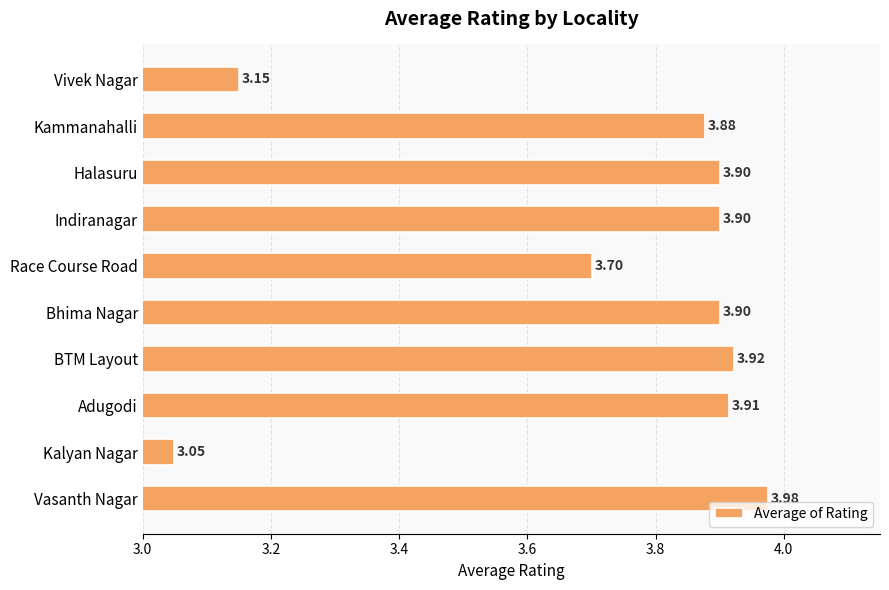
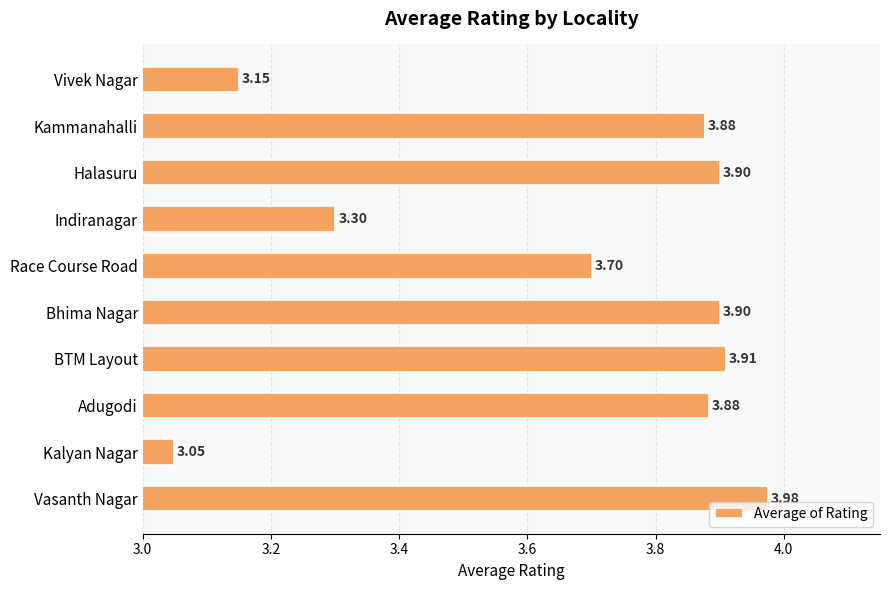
Indiranagar: 3.90 -> 3.30
BTM Layout: 3.92 -> 3.91
Adugodi: 3.91 -> 3.88
